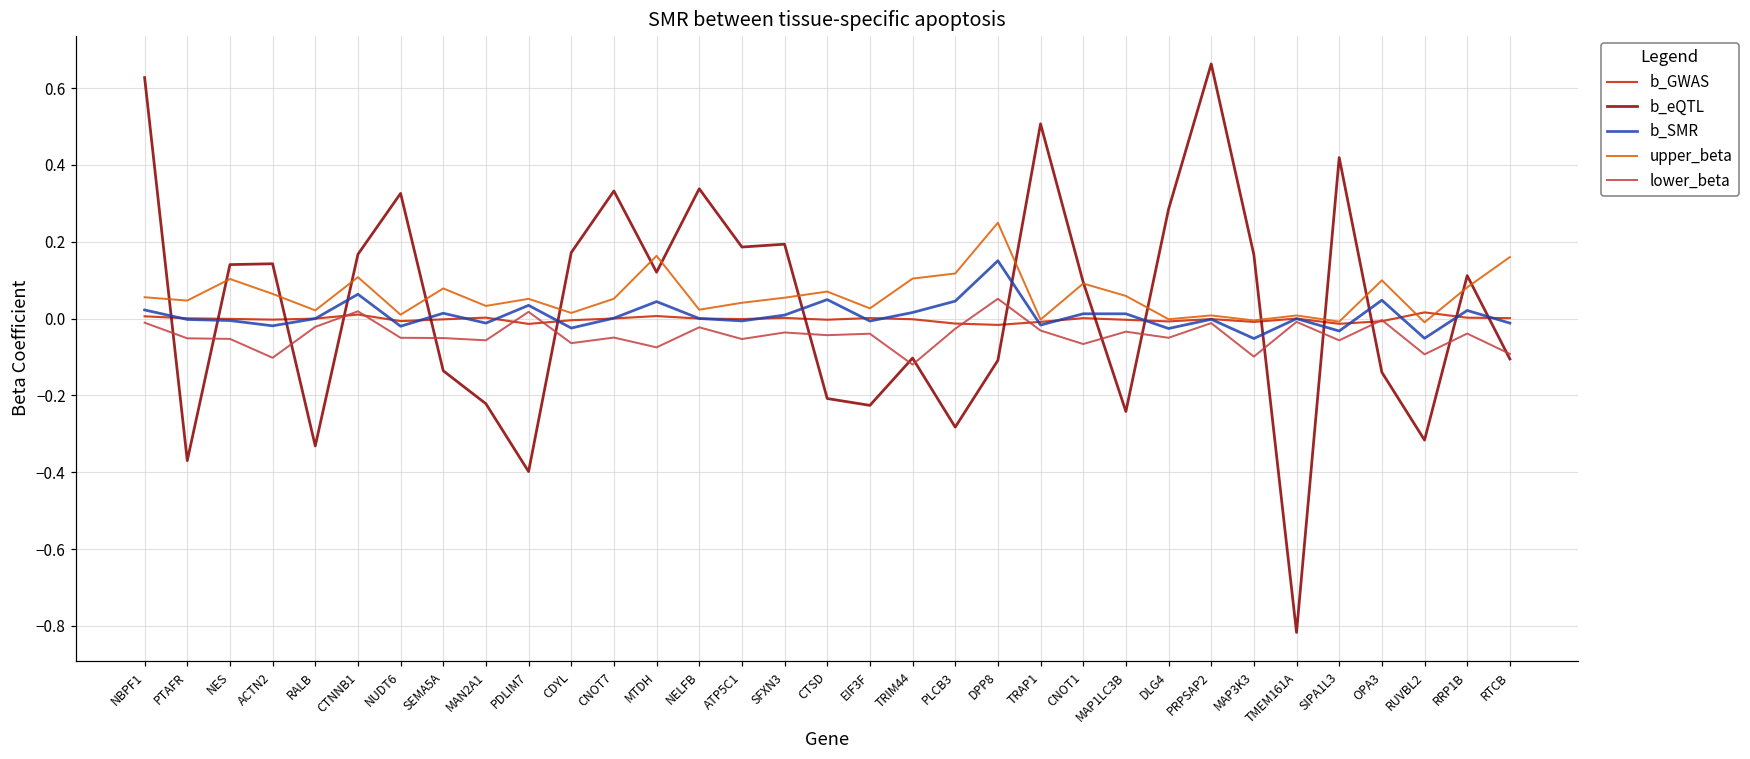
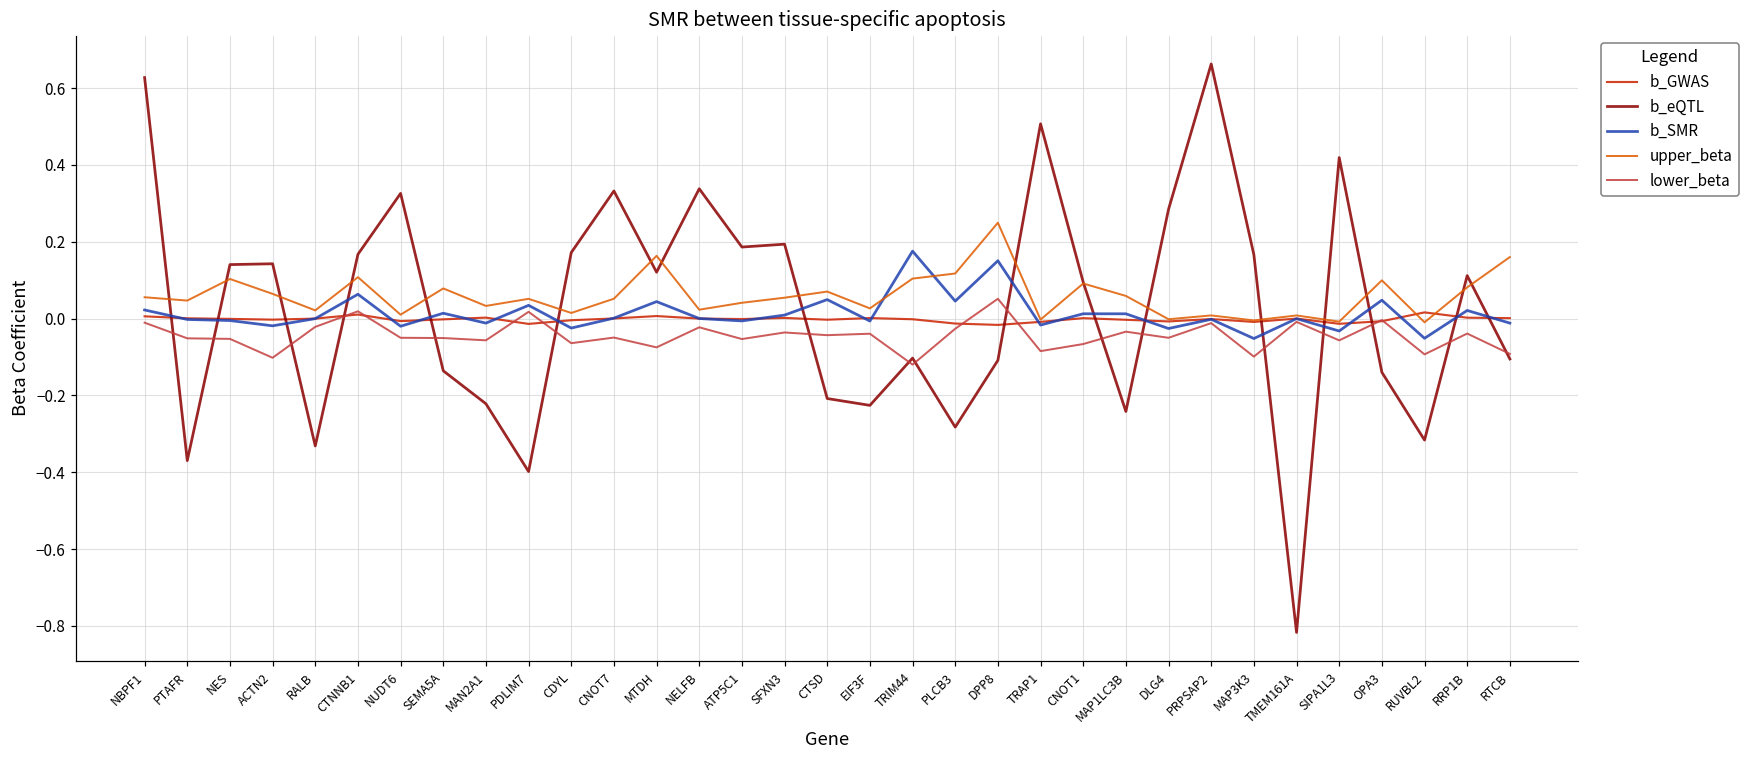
b_SMR, TRIM44: 0.02 -> 0.18
lower_beta, TRAP1: -0.03 -> -0.08
